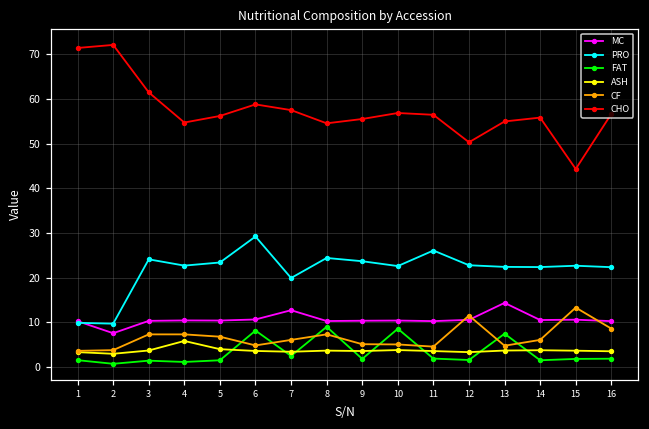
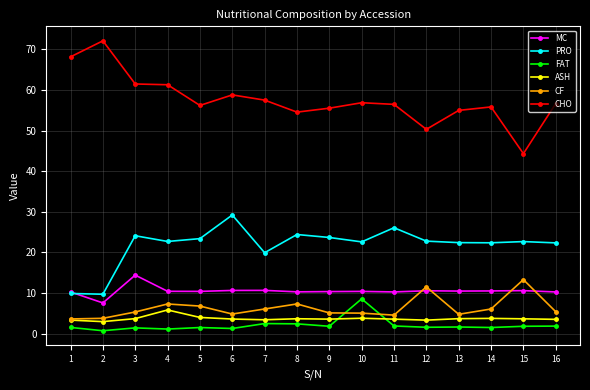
CHO, 1: 71 -> 68
MC, 3: 10 -> 14
CF, 3: 7 -> 5
CHO, 4: 55 -> 61
FAT, 6: 8 -> 1
MC, 7: 13 -> 11
FAT, 8: 9 -> 2
MC, 13: 14 -> 10
FAT, 13: 7 -> 2
CF, 16: 9 -> 5
